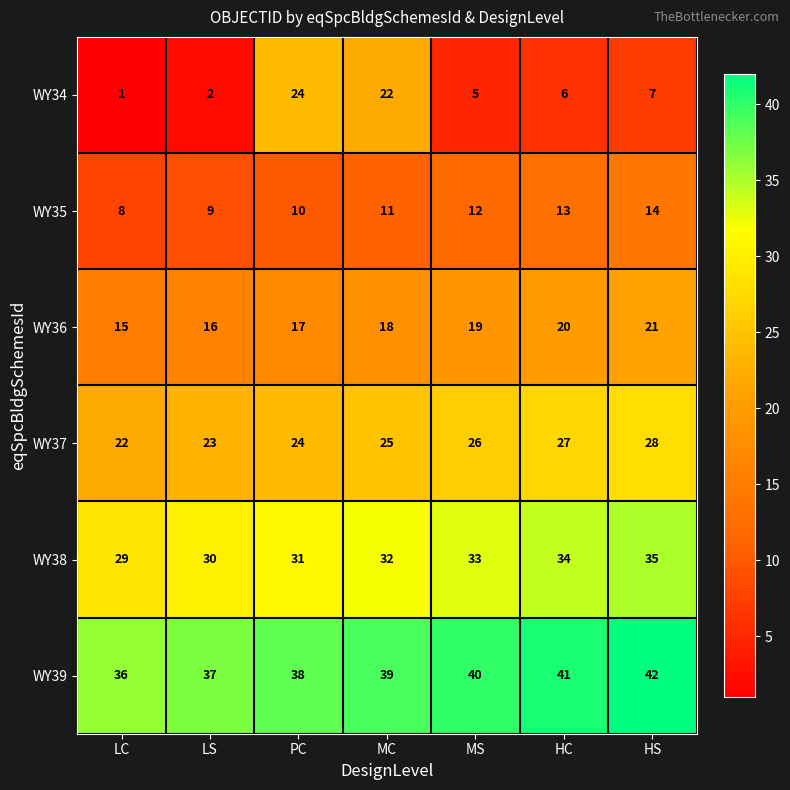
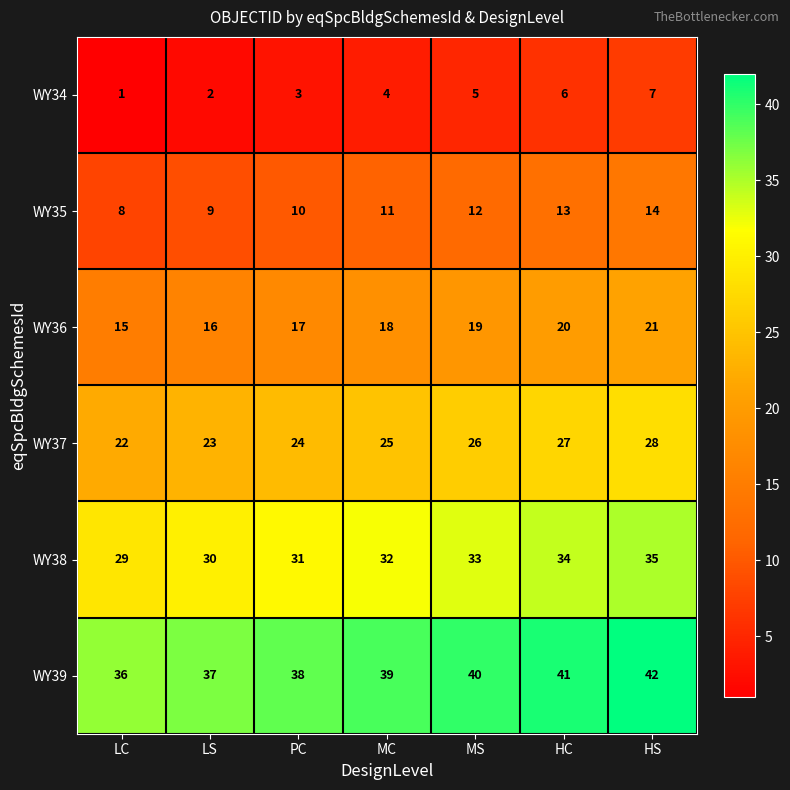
WY34, PC: 24 -> 3
WY34, MC: 22 -> 4
